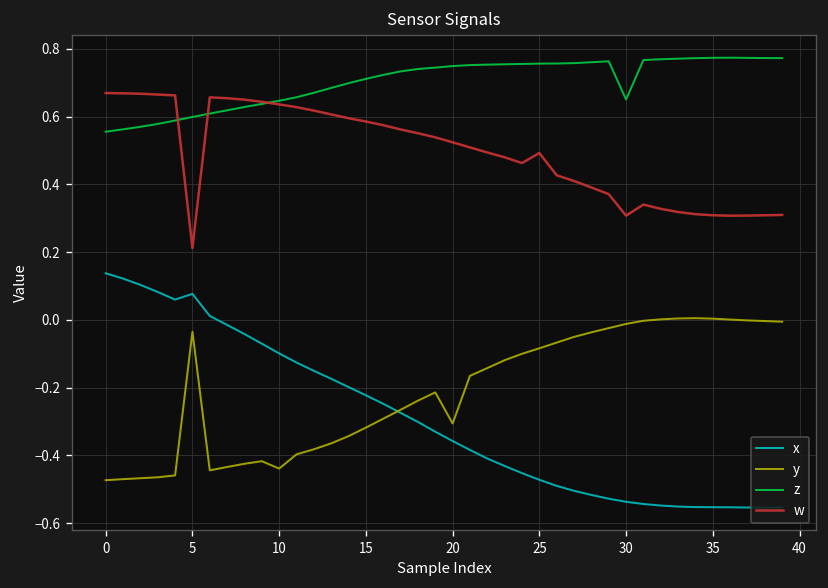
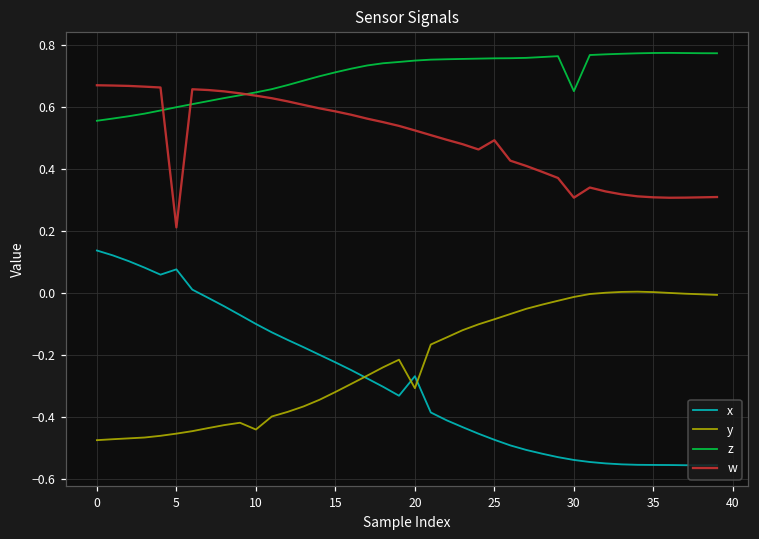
y, 5: -0.03 -> -0.45
x, 20: -0.36 -> -0.27
